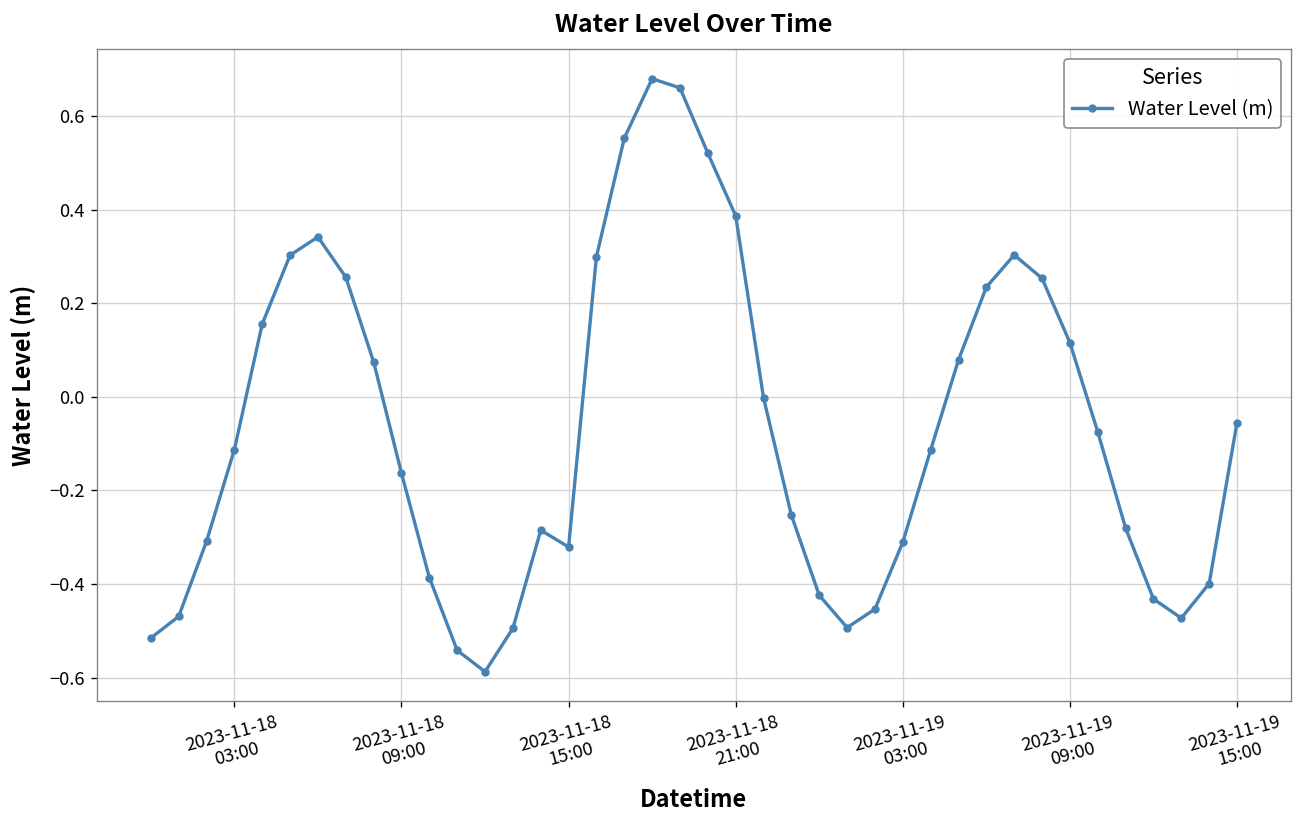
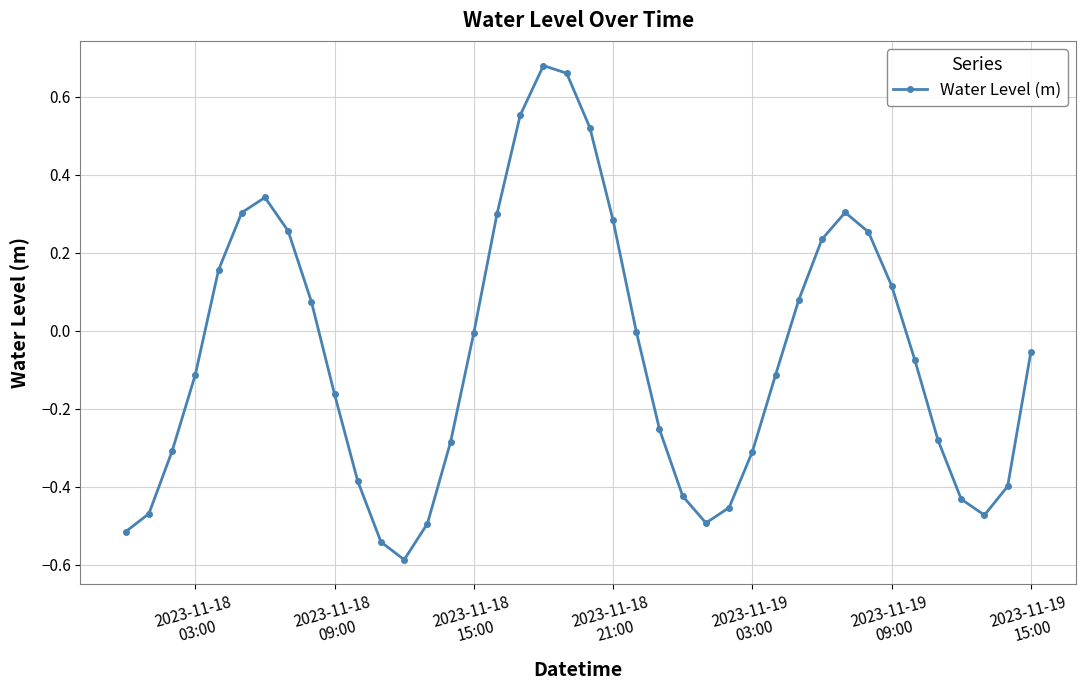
2023-11-18 15:00: -0.32 -> -0.01
2023-11-18 21:00: 0.39 -> 0.28
